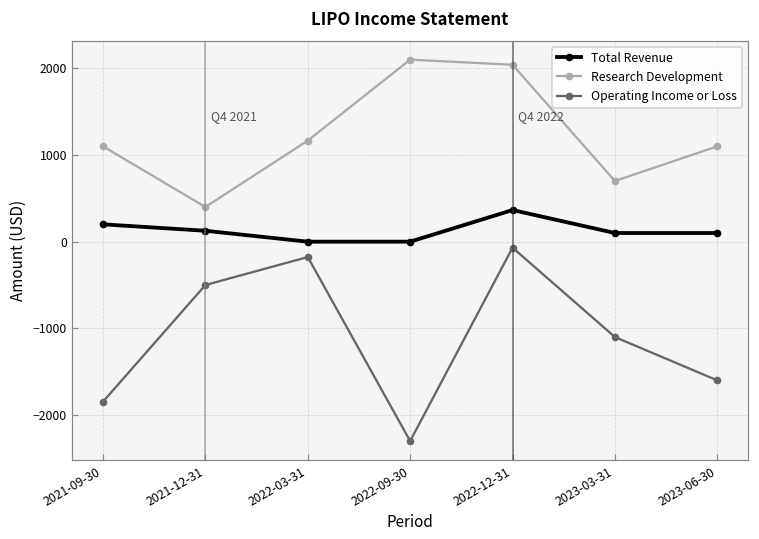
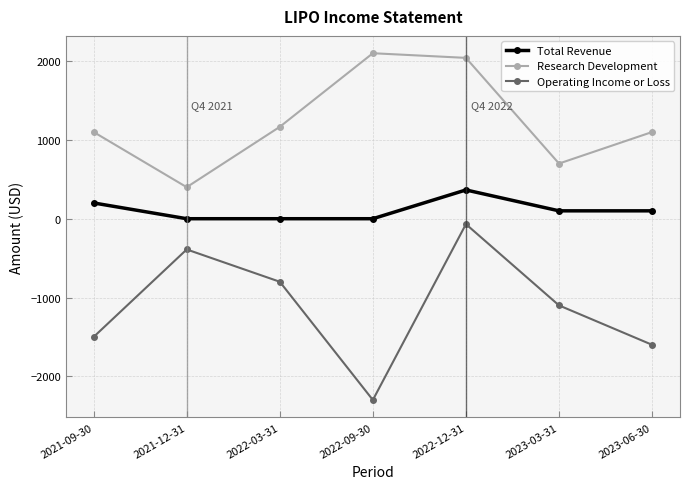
Operating Income or Loss, 2021-09-30: -1800 -> -1500
Total Revenue, 2021-12-31: 100 -> 0
Operating Income or Loss, 2021-12-31: -500 -> -400
Operating Income or Loss, 2022-03-31: -200 -> -800
